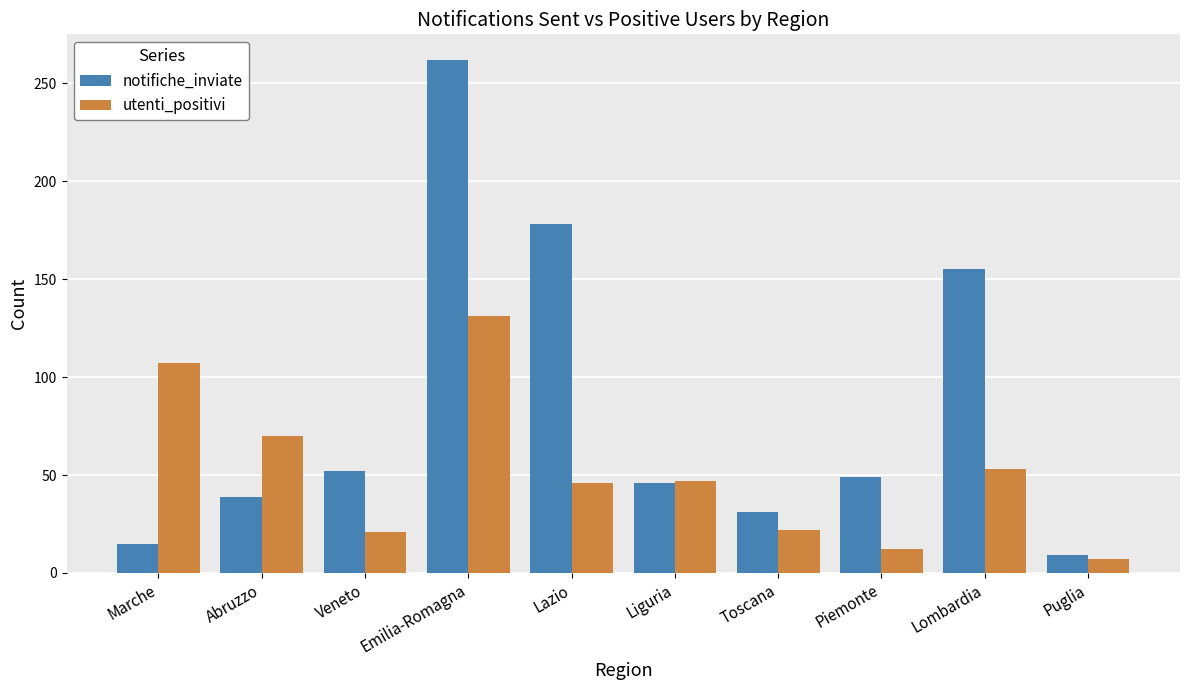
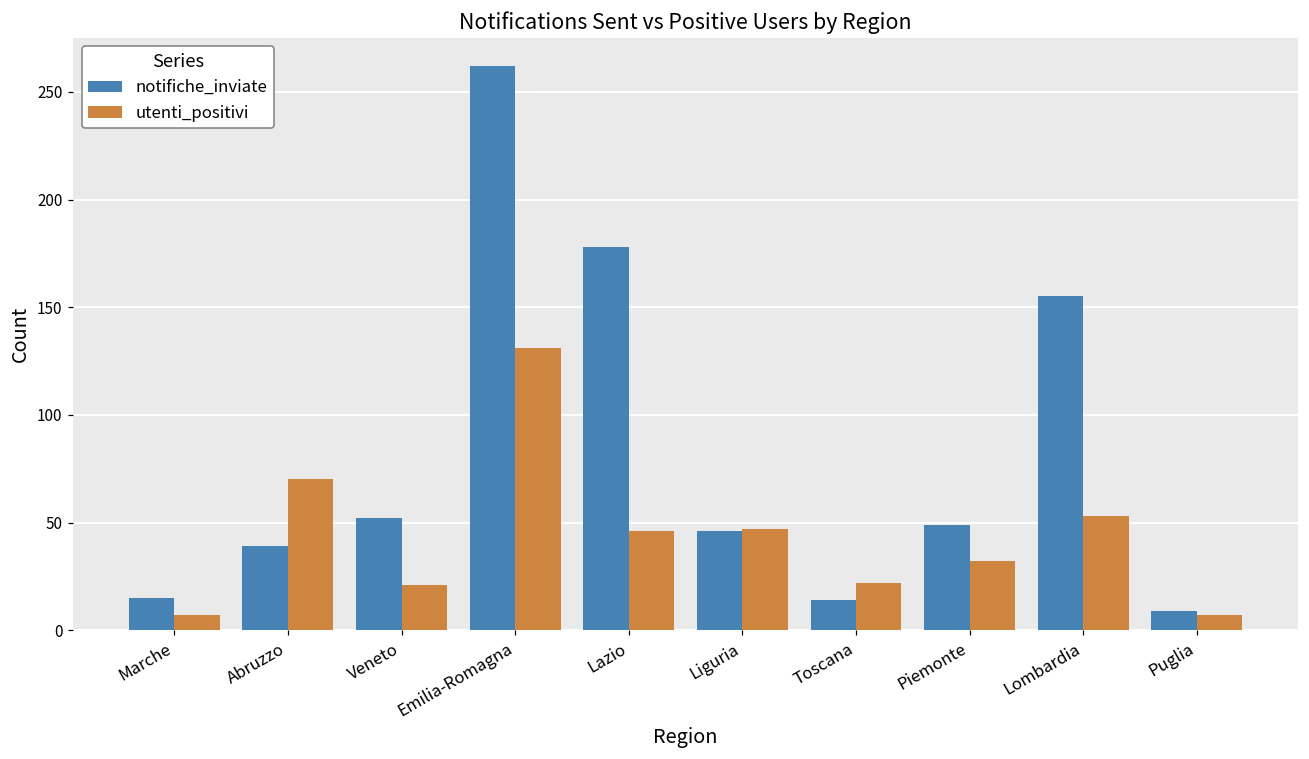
utenti_positivi, Marche: 107 -> 7
notifiche_inviate, Toscana: 31 -> 14
utenti_positivi, Piemonte: 12 -> 32
